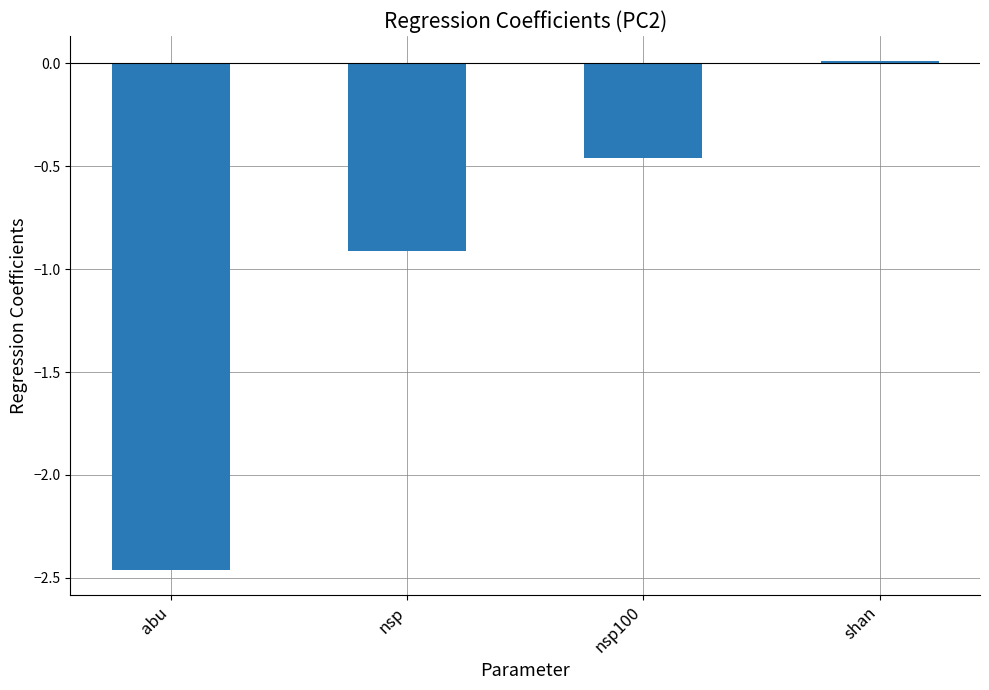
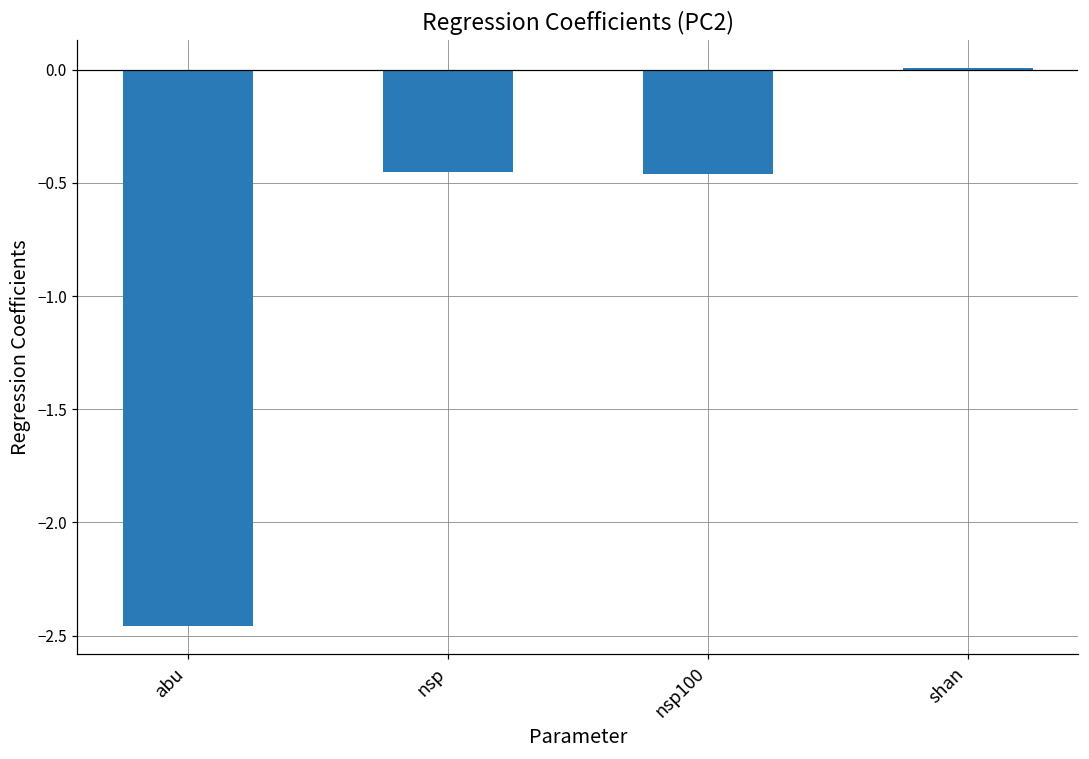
nsp: -0.91 -> -0.45
